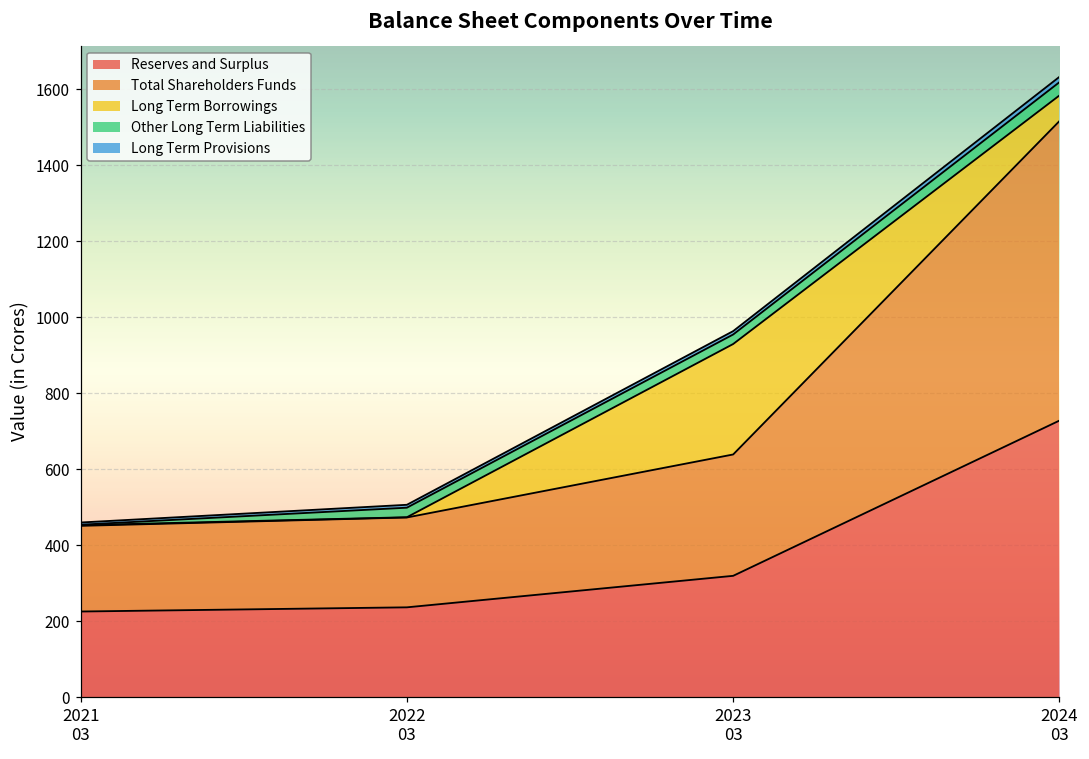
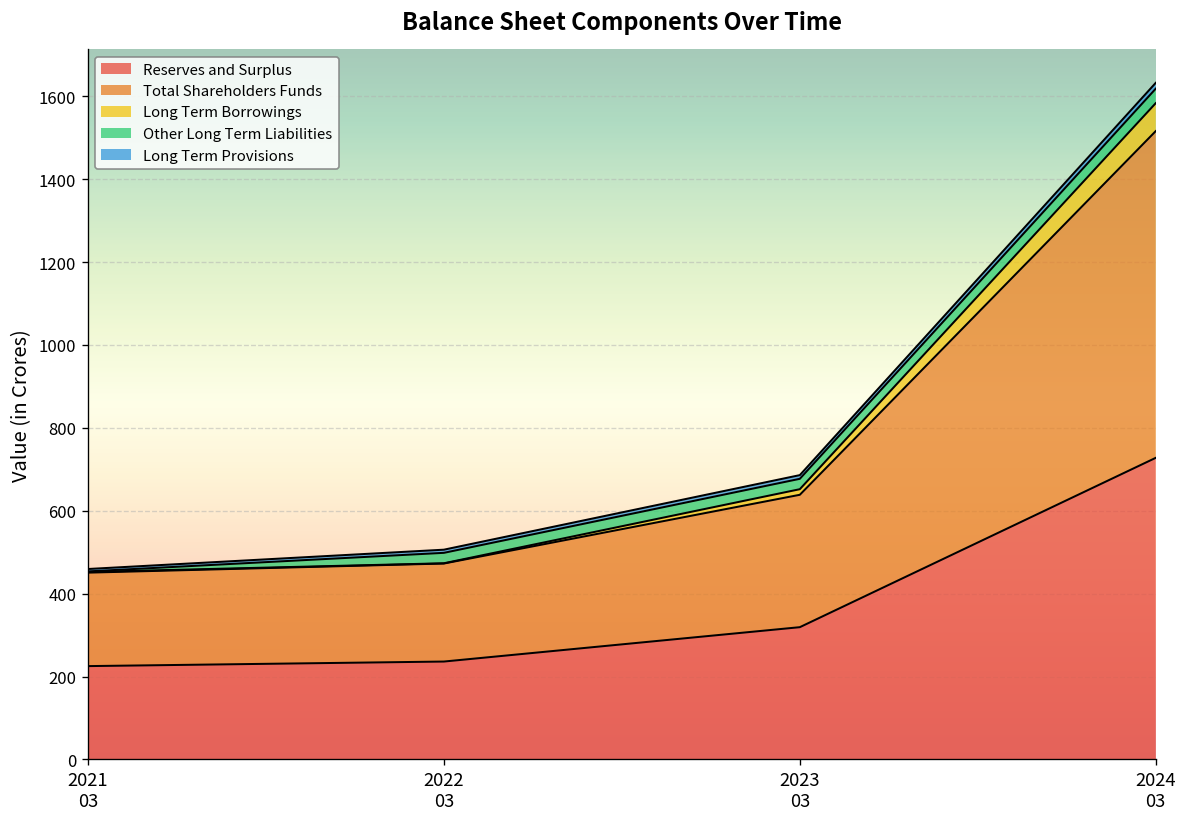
Long Term Borrowings, 2023 03: 290 -> 10
